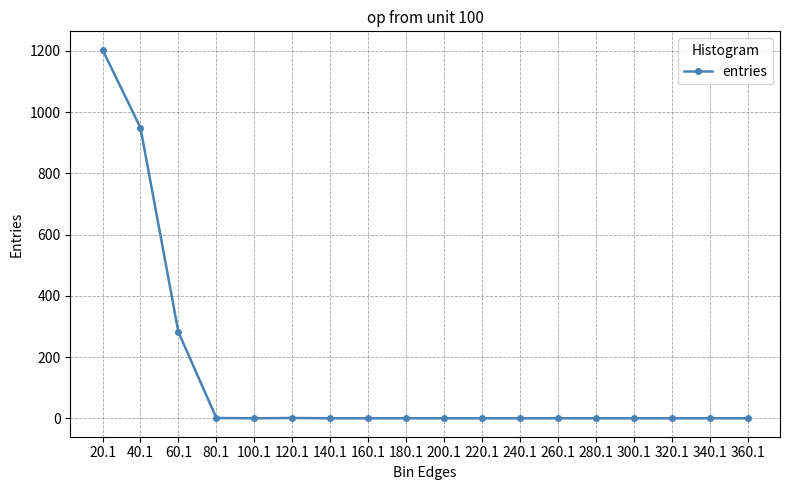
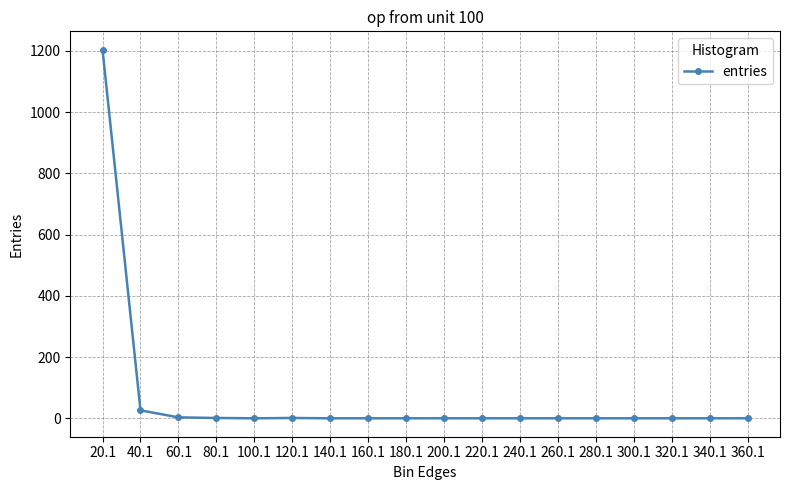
40.1: 950 -> 30
60.1: 280 -> 0
